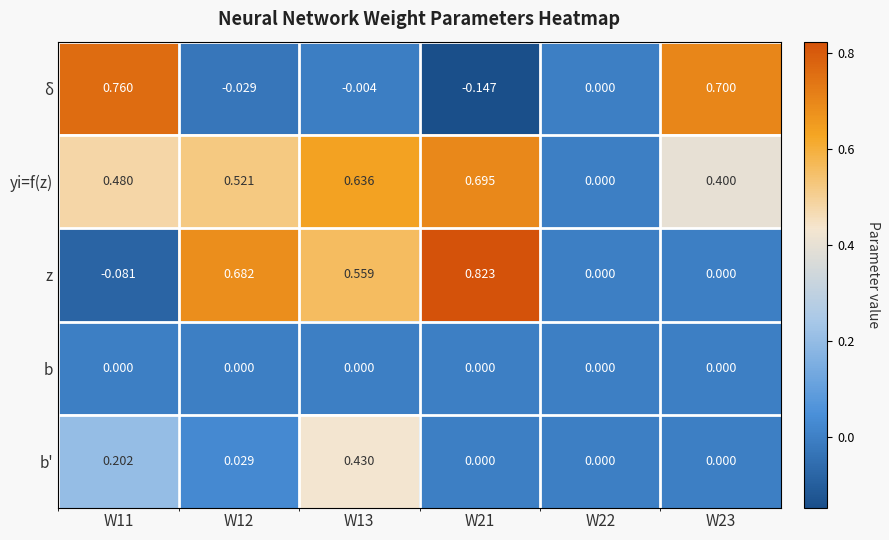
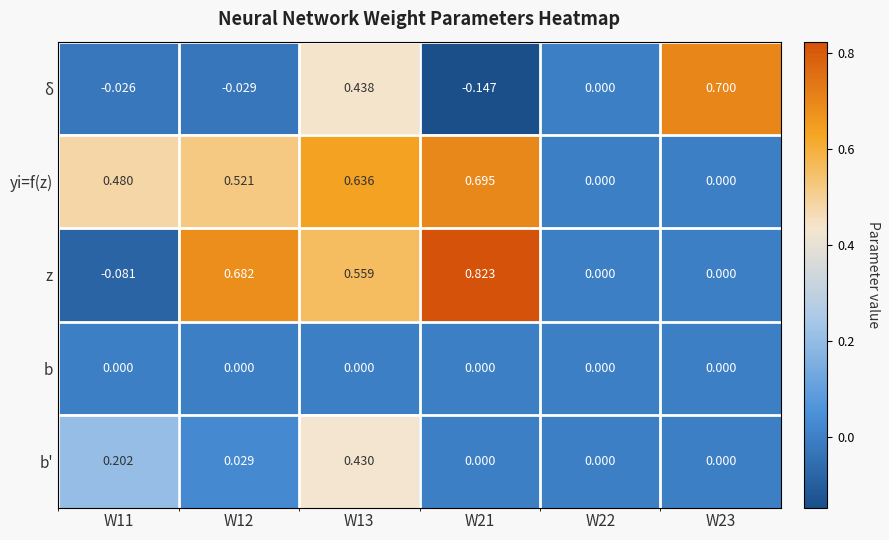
δ, W11: 0.760 -> -0.026
δ, W13: -0.004 -> 0.438
yi=f(z), W23: 0.400 -> 0.000
